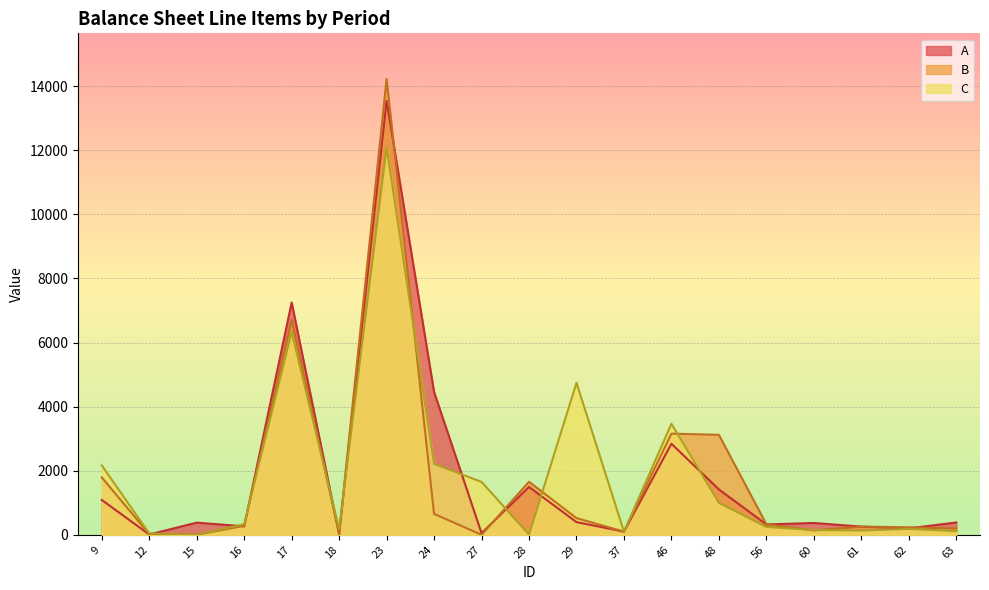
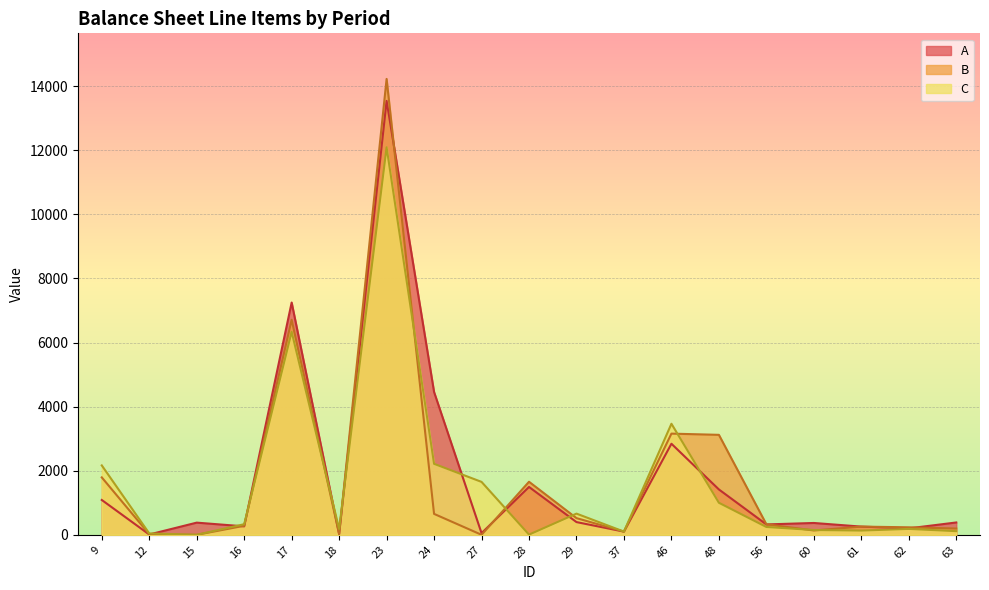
C, 29: 4700 -> 700
